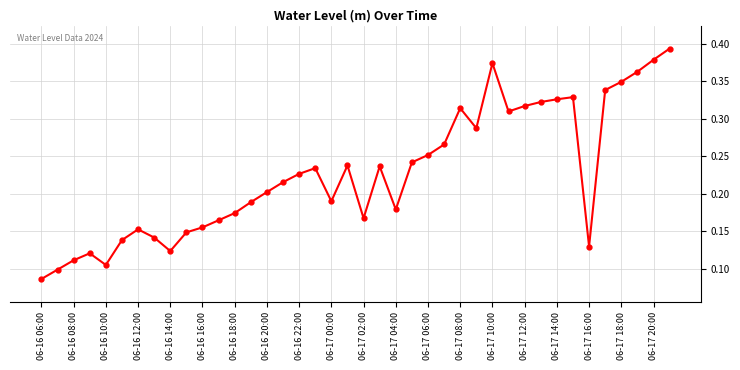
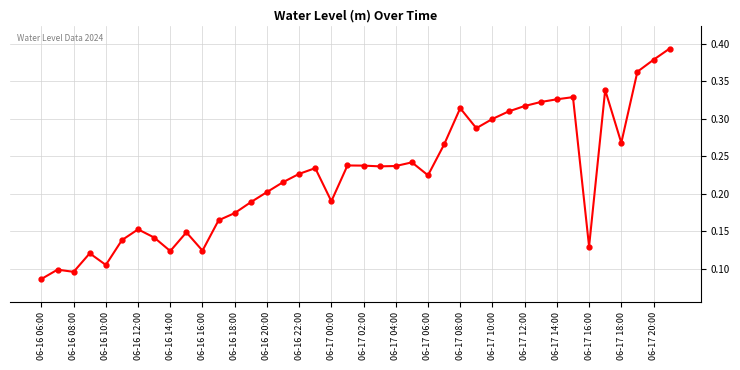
06-16 08:00: 0.11 -> 0.10
06-16 16:00: 0.16 -> 0.12
06-17 02:00: 0.17 -> 0.24
06-17 04:00: 0.18 -> 0.24
06-17 06:00: 0.25 -> 0.22
06-17 10:00: 0.37 -> 0.30
06-17 18:00: 0.35 -> 0.27
